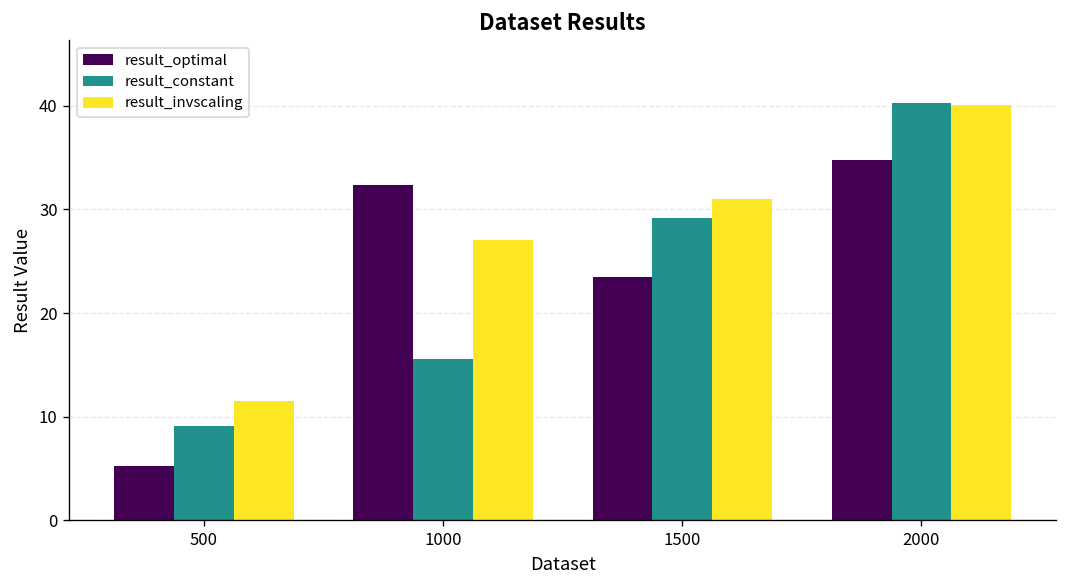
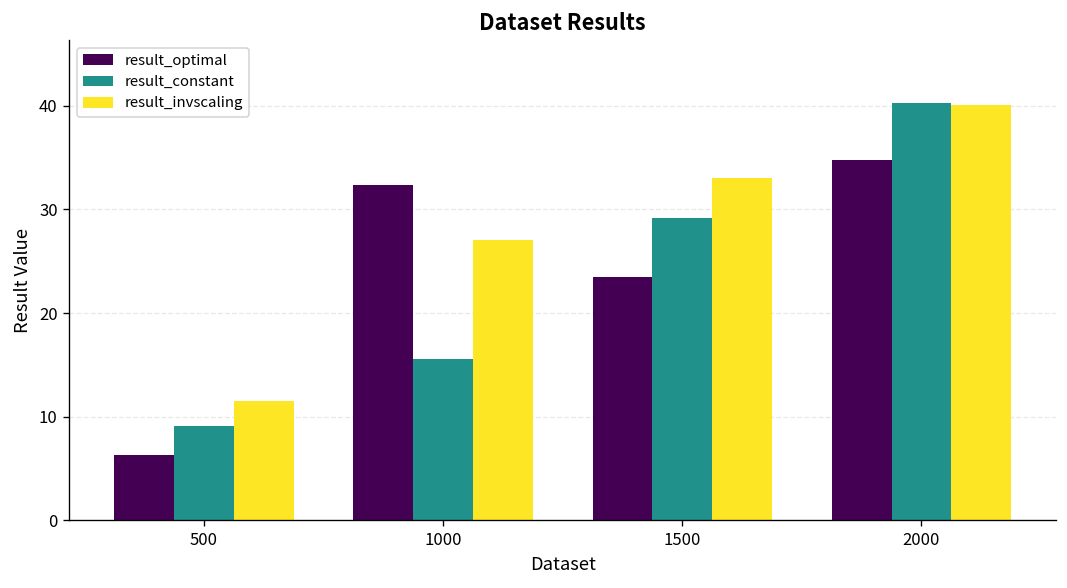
result_optimal, 500: 5 -> 6
result_invscaling, 1500: 31 -> 33
